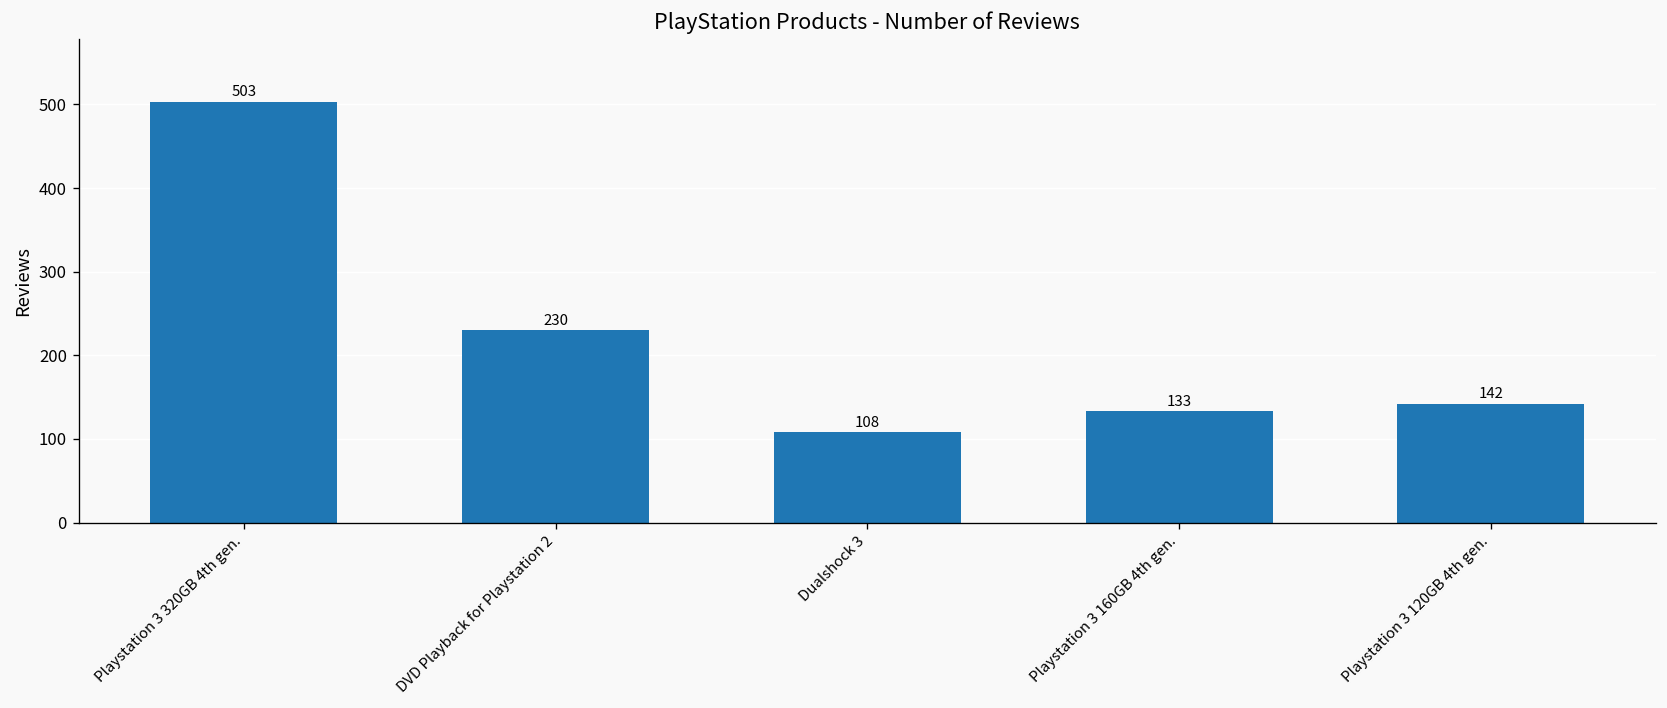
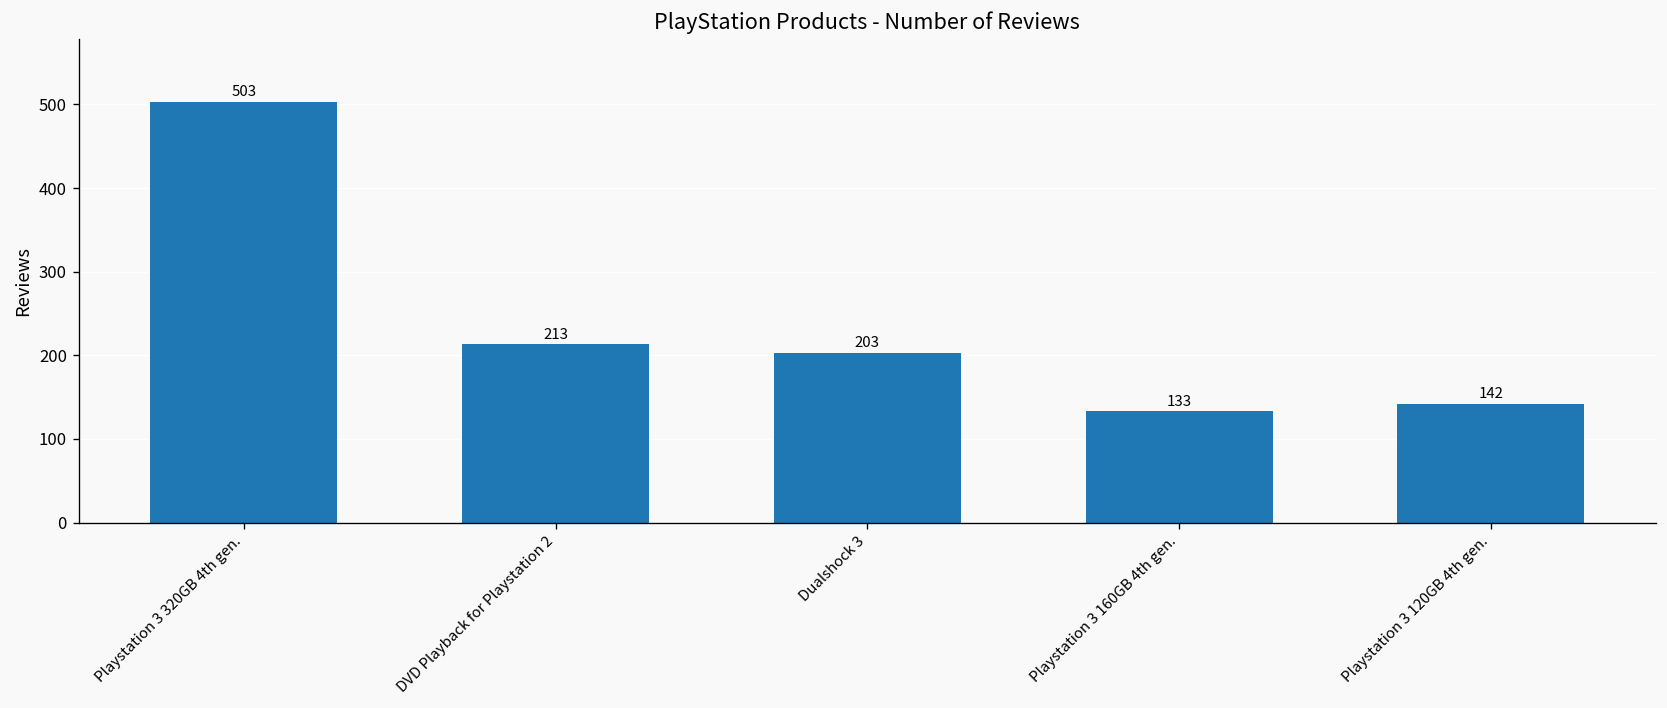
DVD Playback for Playstation 2: 230 -> 213
Dualshock 3: 108 -> 203
